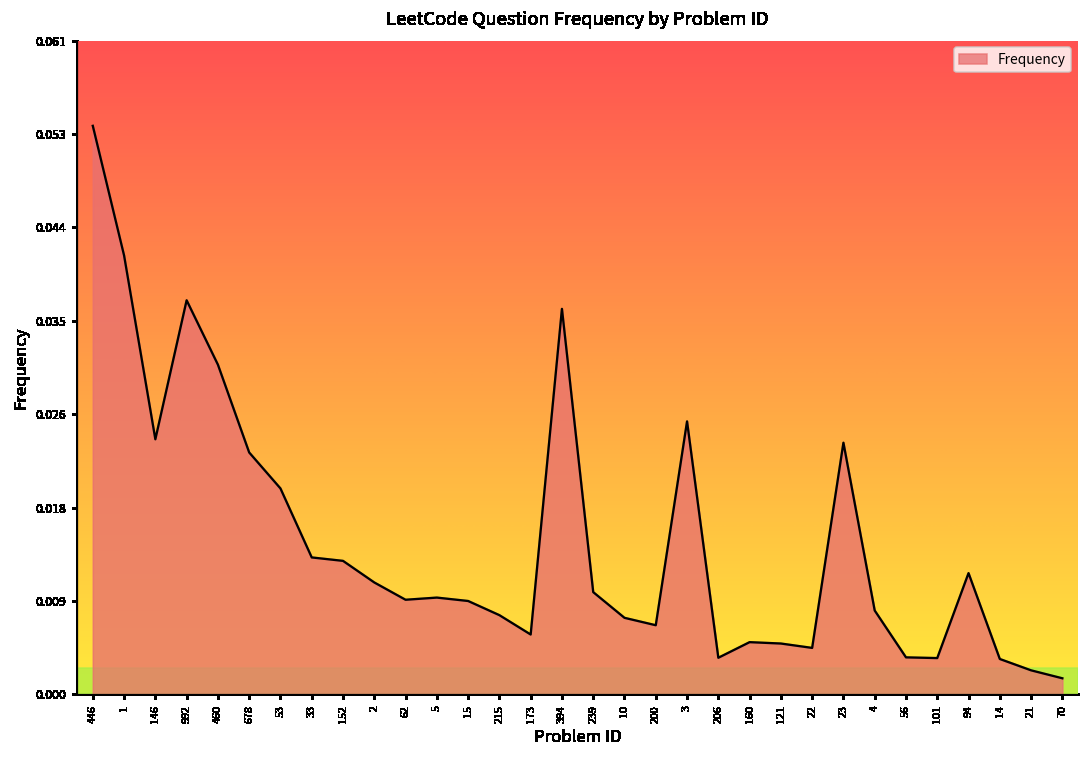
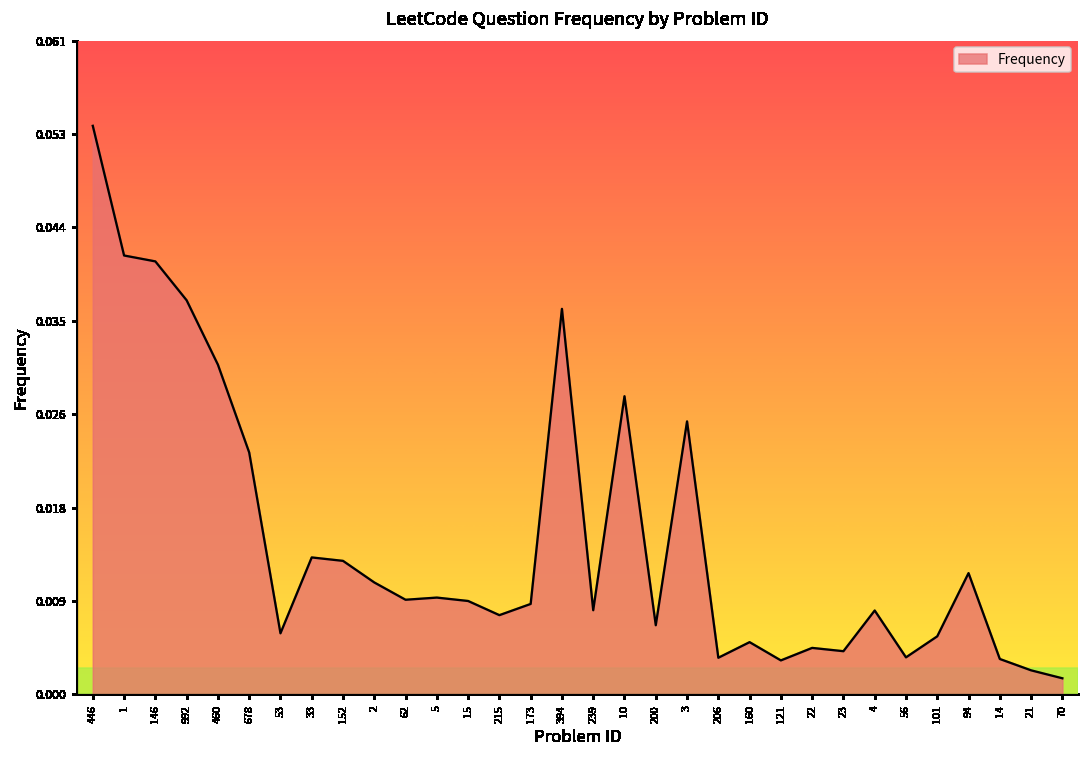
146: 0.024 -> 0.041
53: 0.019 -> 0.006
173: 0.006 -> 0.008
239: 0.010 -> 0.008
10: 0.007 -> 0.028
121: 0.005 -> 0.003
23: 0.024 -> 0.004
101: 0.003 -> 0.005
